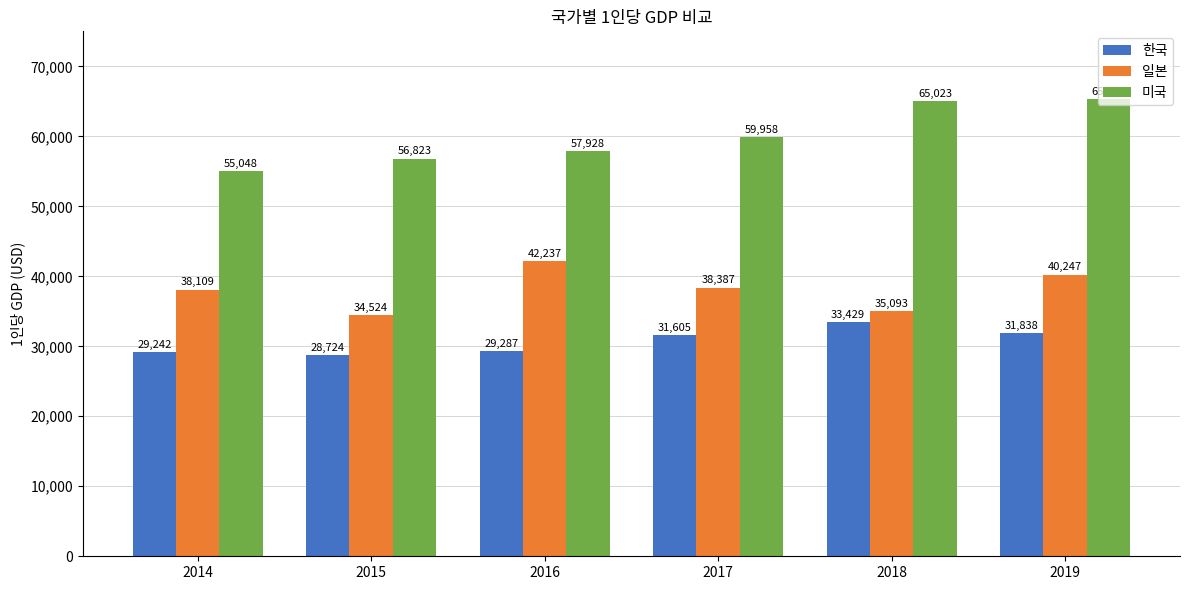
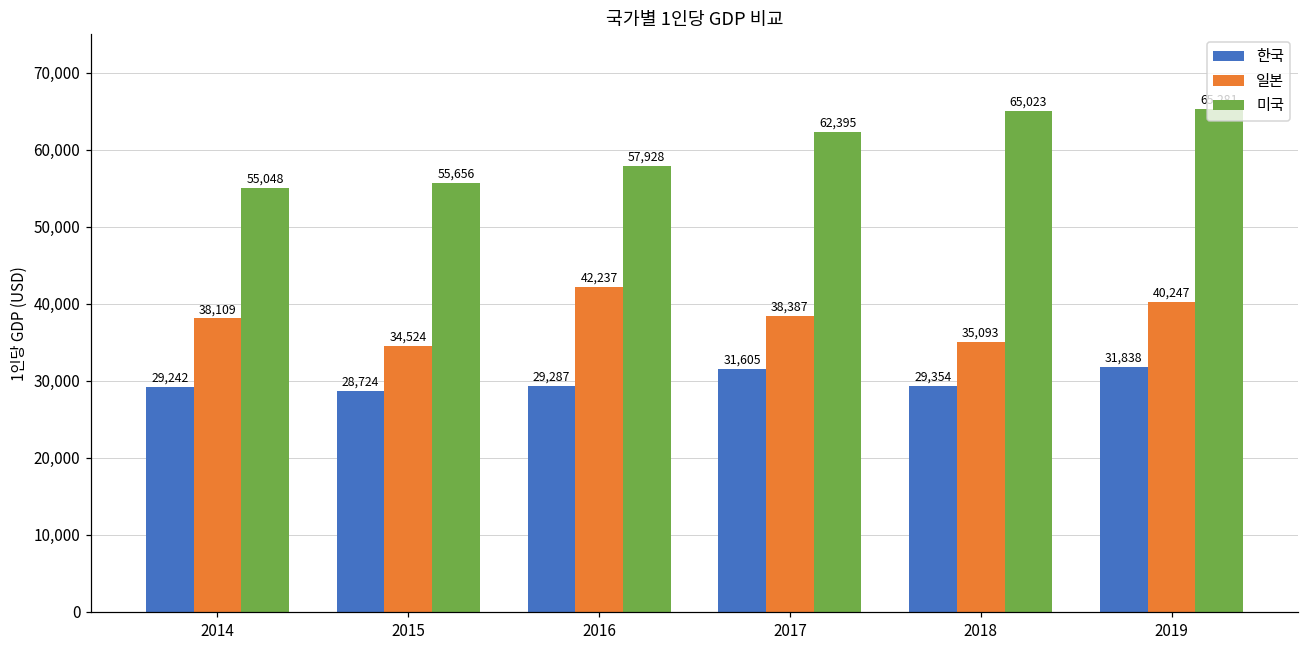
미국, 2015: 56,823 -> 55,656
미국, 2017: 59,958 -> 62,395
한국, 2018: 33,429 -> 29,354
